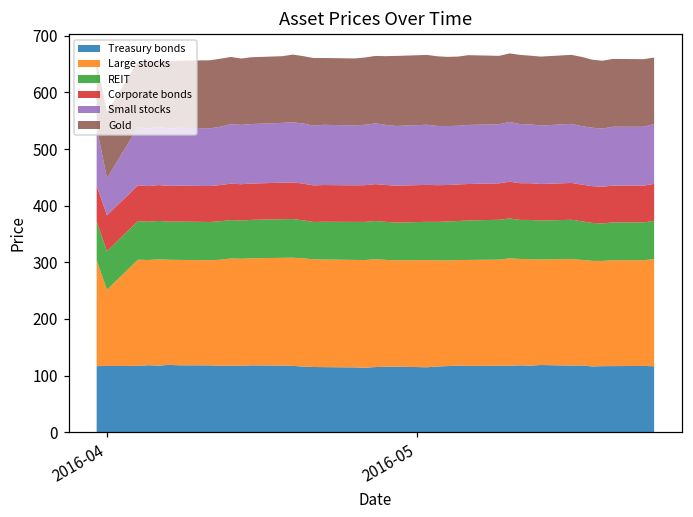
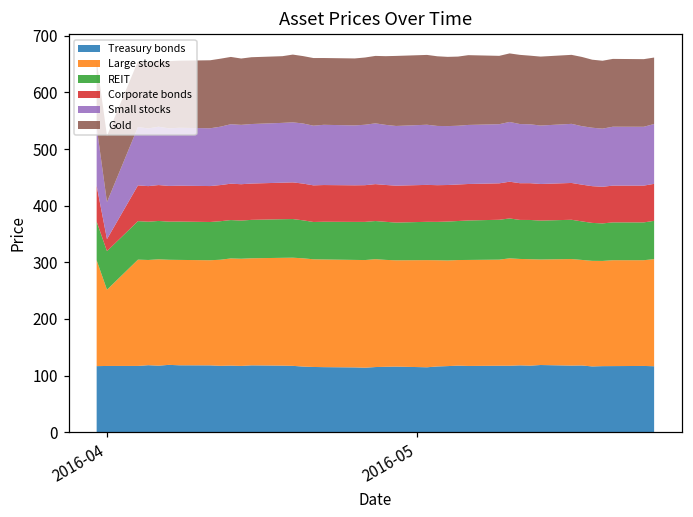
Corporate bonds, 2016-04: 60 -> 20
